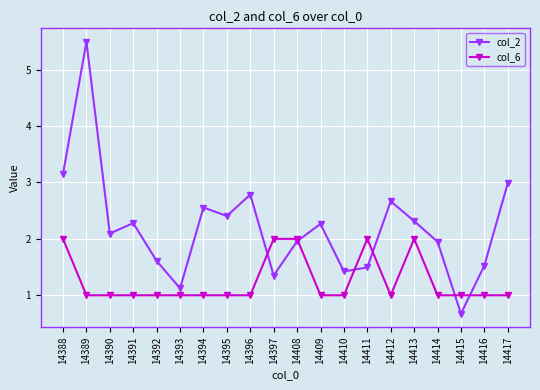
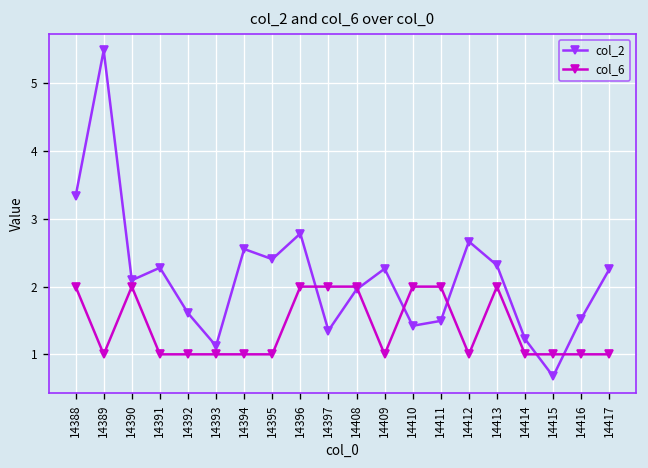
col_2, 14388: 3.2 -> 3.3
col_6, 14390: 1 -> 2
col_6, 14396: 1 -> 2
col_6, 14410: 1 -> 2
col_2, 14414: 1.9 -> 1.2
col_2, 14417: 3.0 -> 2.3
